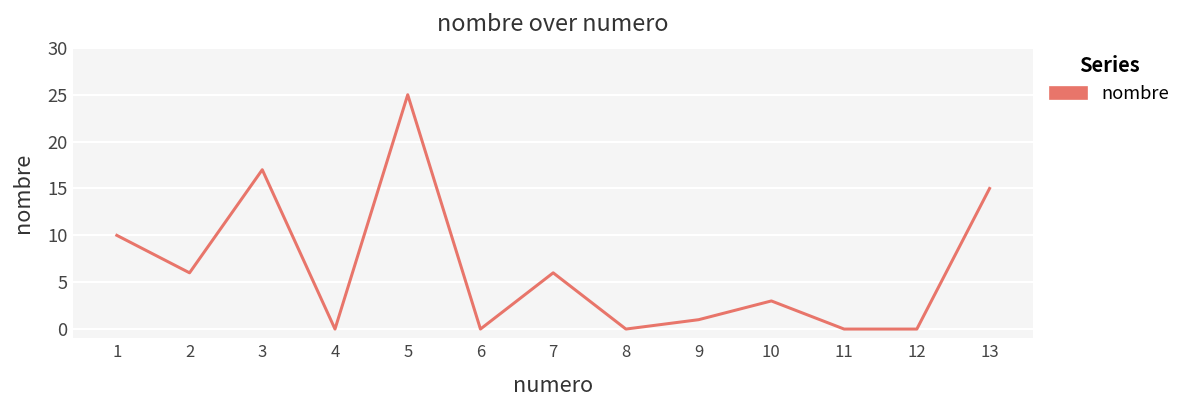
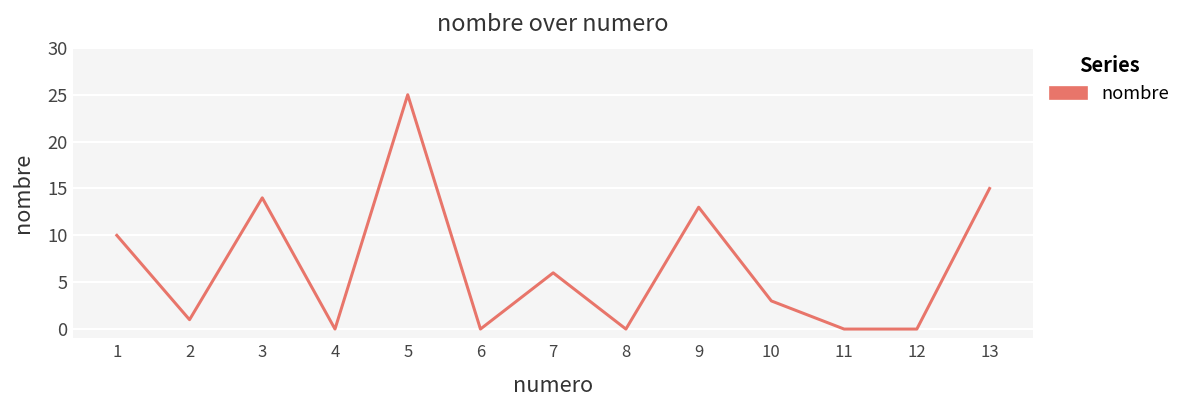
2: 6 -> 1
3: 17 -> 14
9: 1 -> 13
